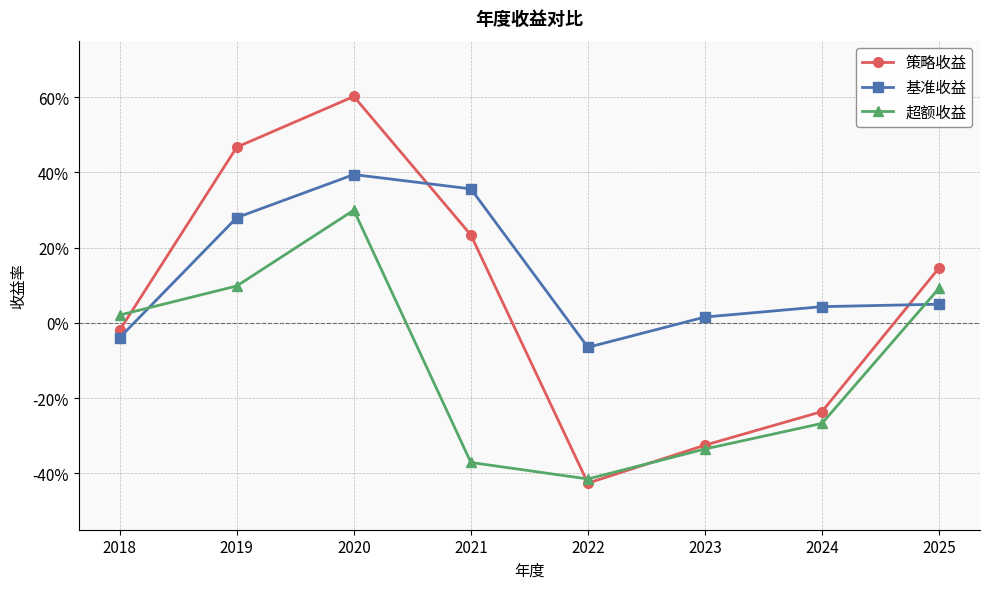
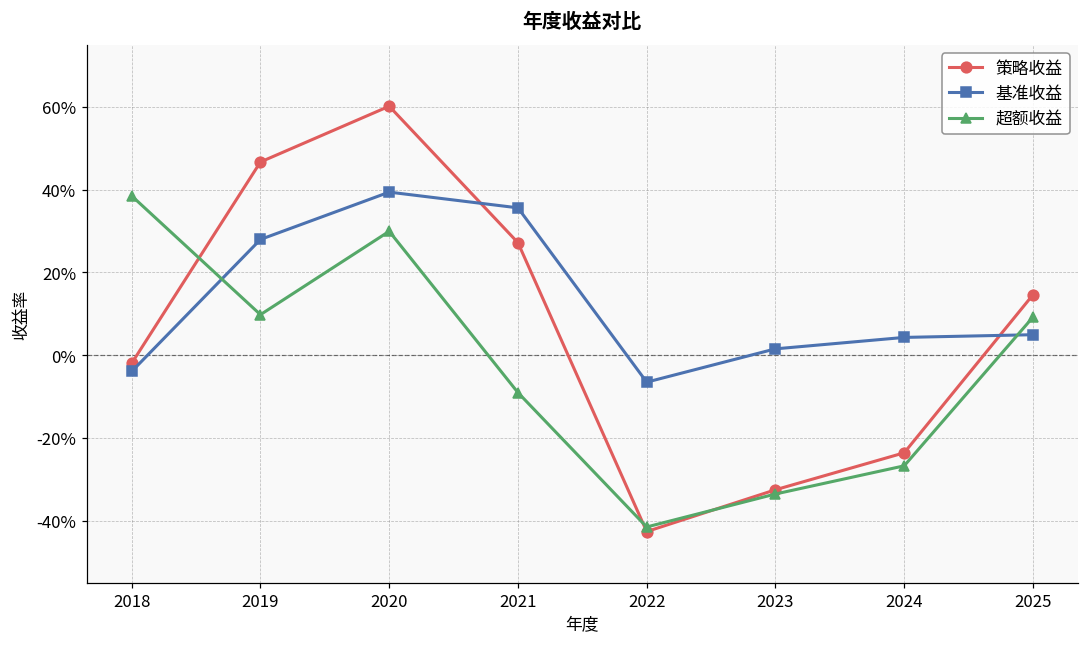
超额收益, 2018: 2% -> 38%
策略收益, 2021: 23% -> 27%
超额收益, 2021: -37% -> -9%
